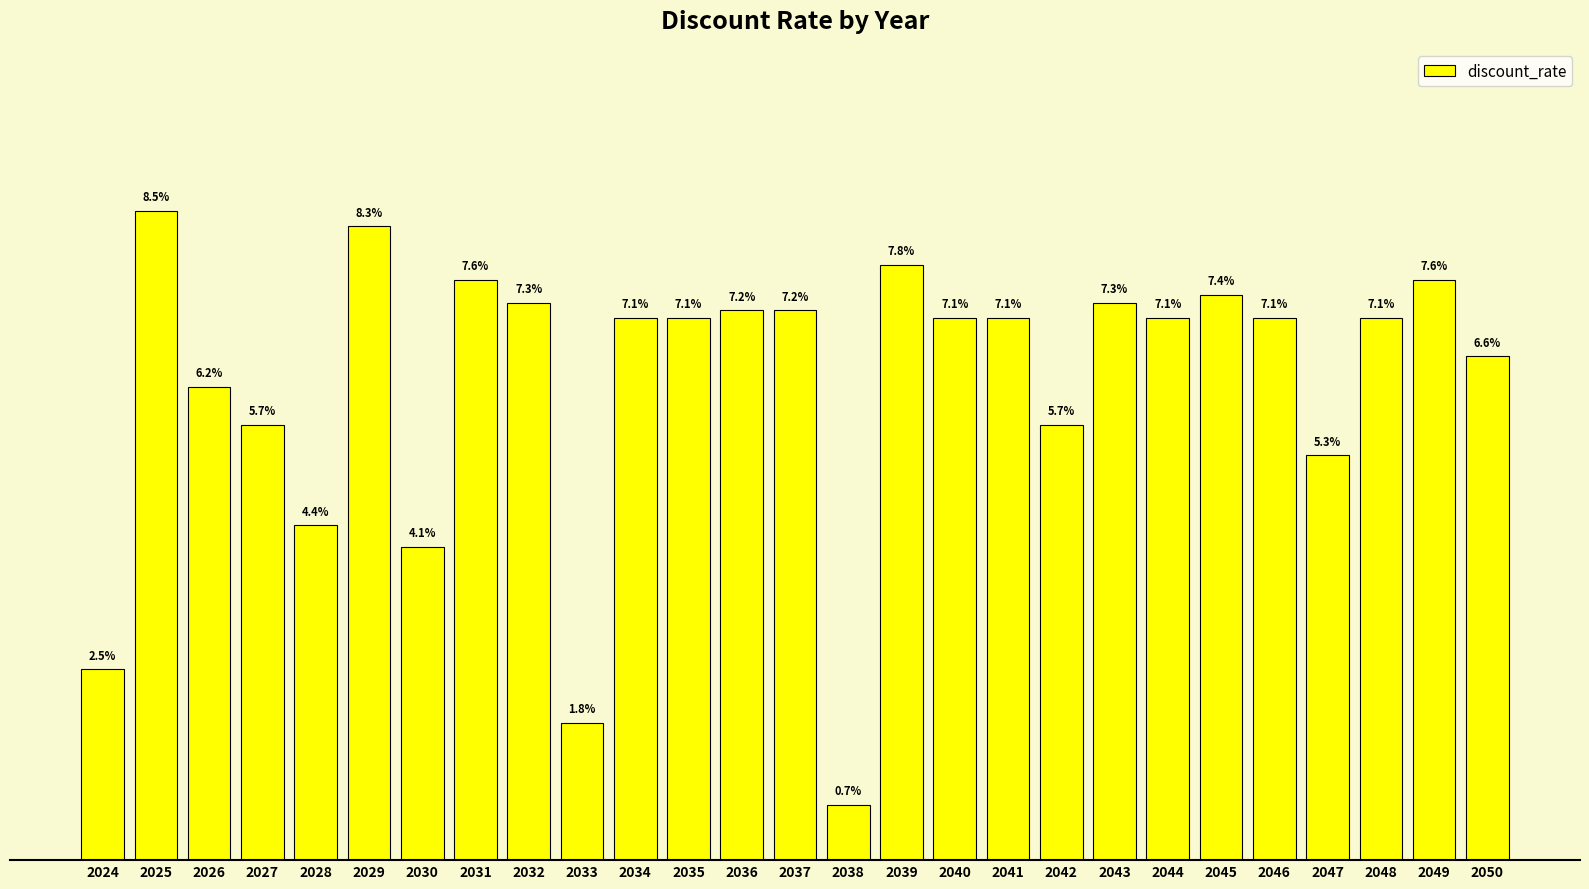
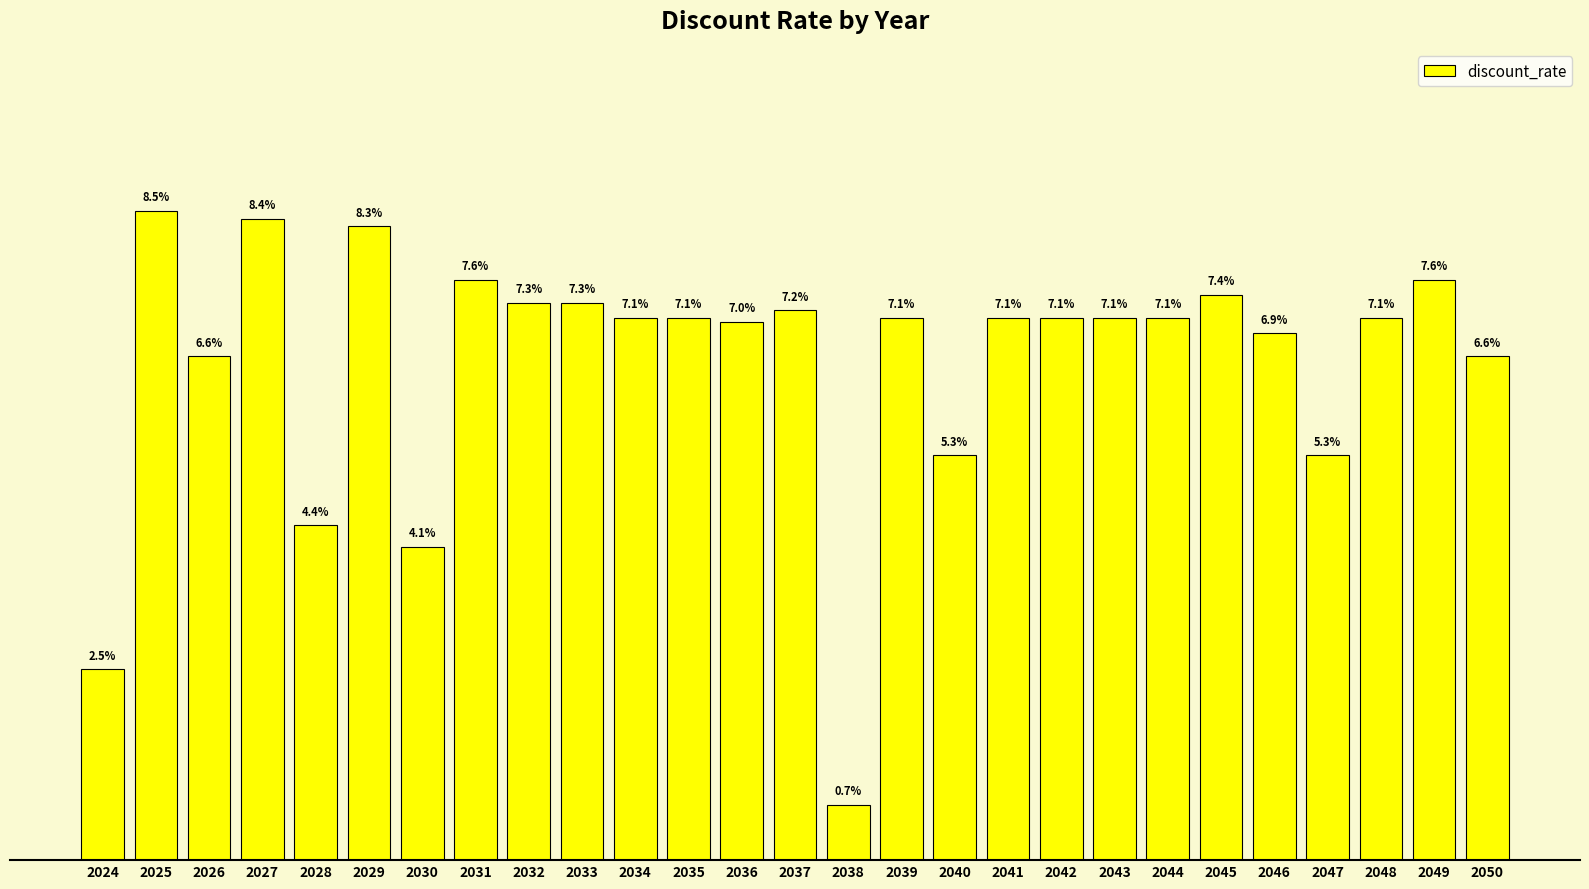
2026: 6.2% -> 6.6%
2027: 5.7% -> 8.4%
2033: 1.8% -> 7.3%
2036: 7.2% -> 7.0%
2039: 7.8% -> 7.1%
2040: 7.1% -> 5.3%
2042: 5.7% -> 7.1%
2043: 7.3% -> 7.1%
2046: 7.1% -> 6.9%
